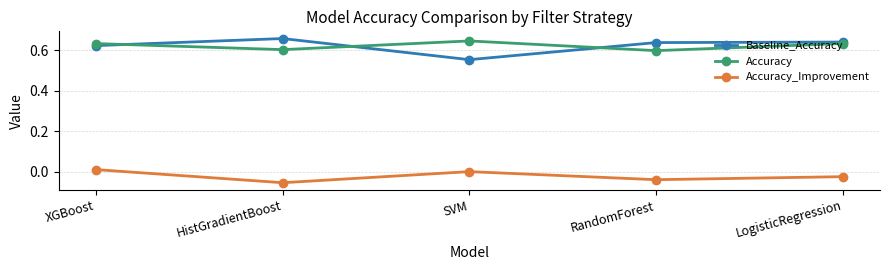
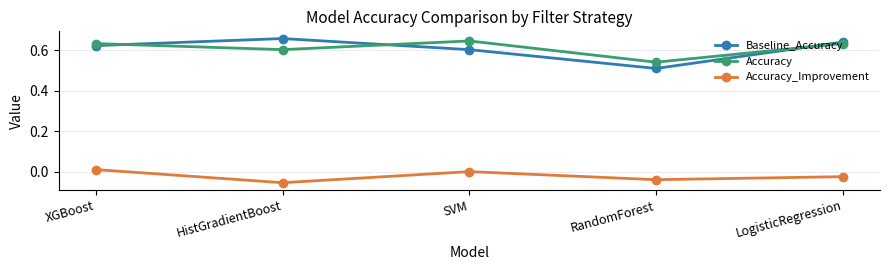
Baseline_Accuracy, SVM: 0.55 -> 0.60
Baseline_Accuracy, RandomForest: 0.64 -> 0.51
Accuracy, RandomForest: 0.60 -> 0.54
